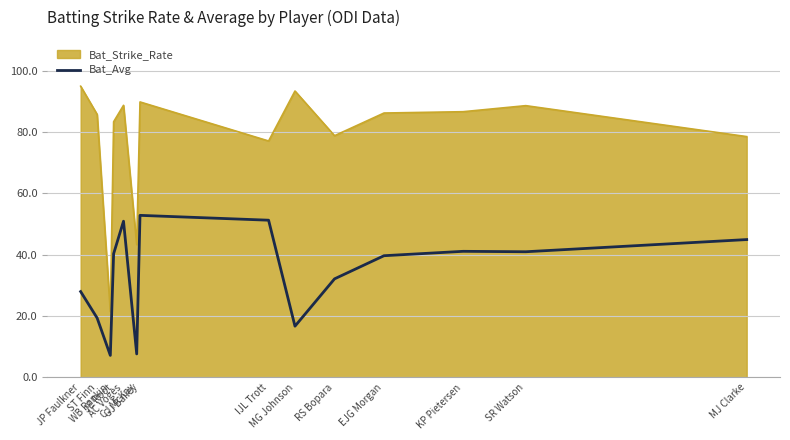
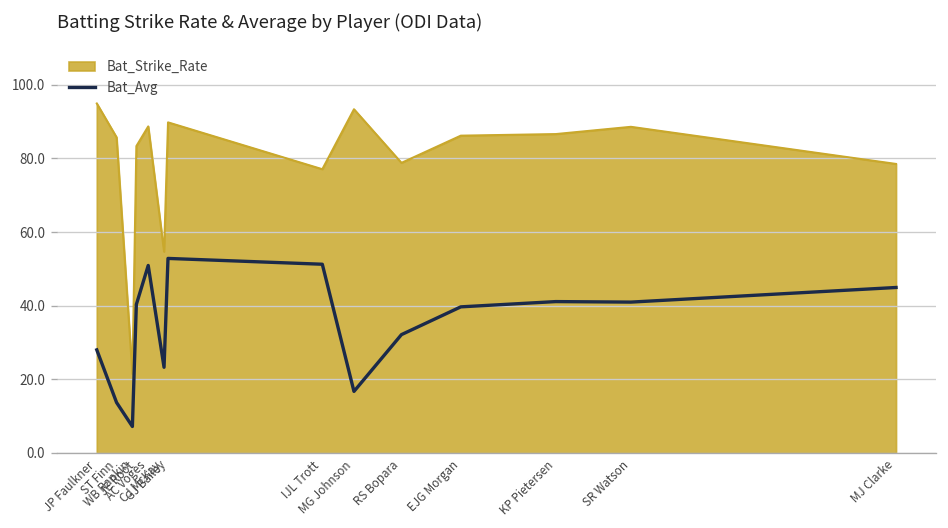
Bat_Avg, ST Finn: 19 -> 14
Bat_Strike_Rate, CJ McKay: 43 -> 55
Bat_Avg, CJ McKay: 8 -> 23
